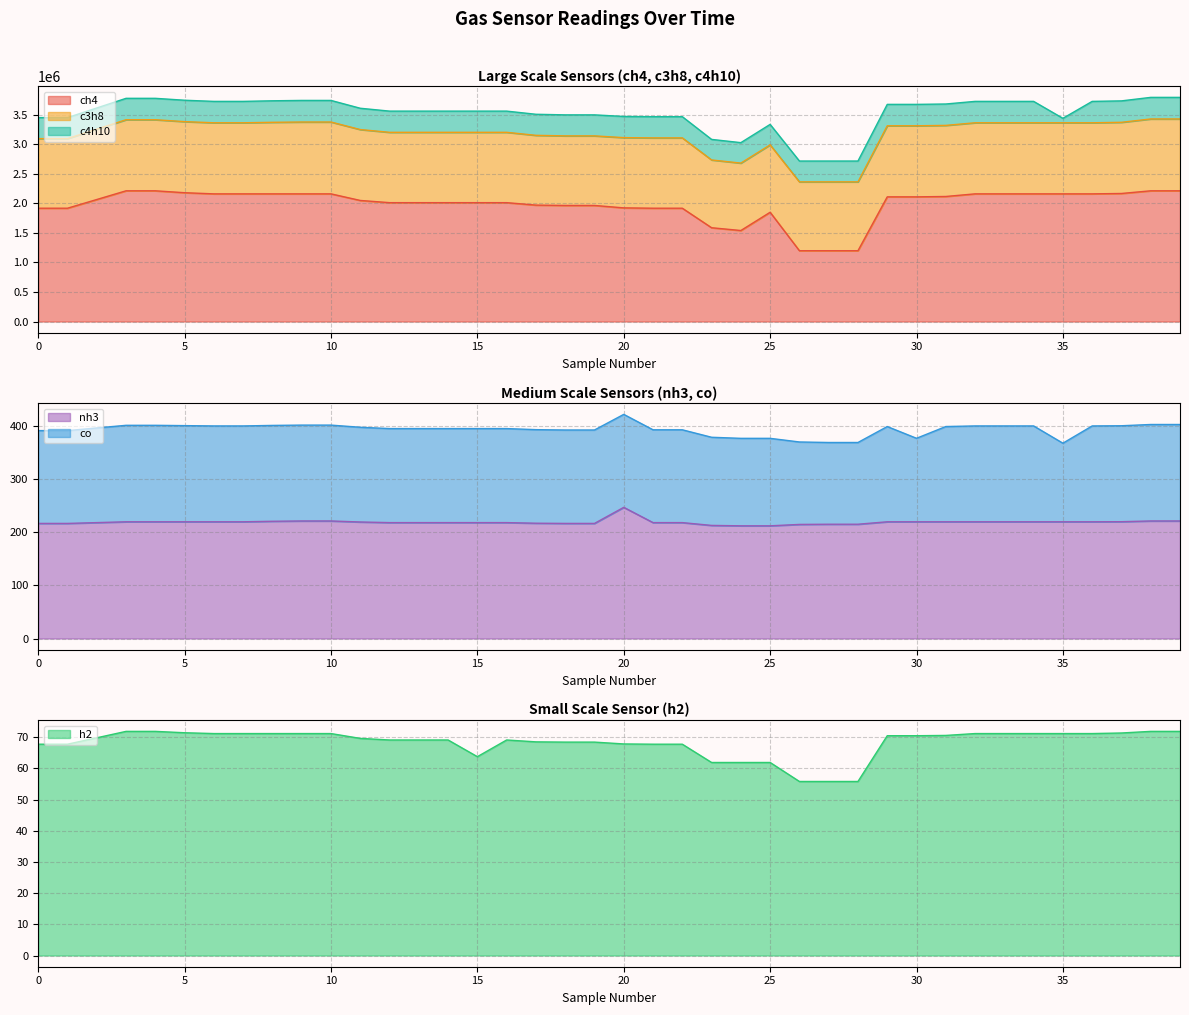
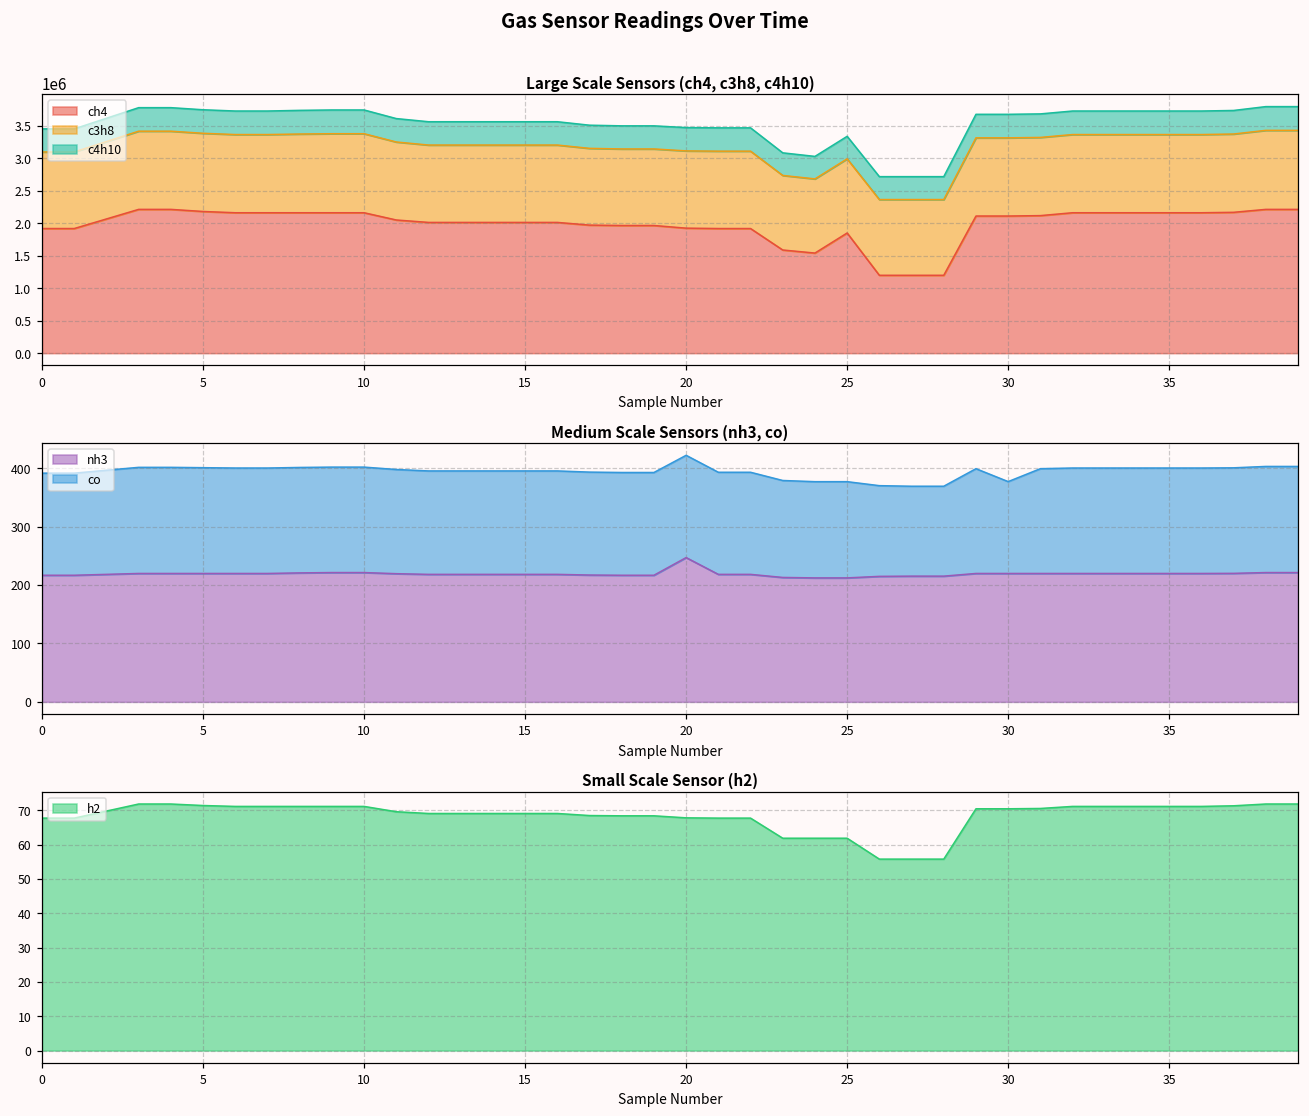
Large Scale Sensors (ch4, c3h8, c4h10), c4h10, 35: 100000 -> 400000
Medium Scale Sensors (nh3, co), co, 35: 150 -> 180
Small Scale Sensor (h2), 15: 64 -> 69
